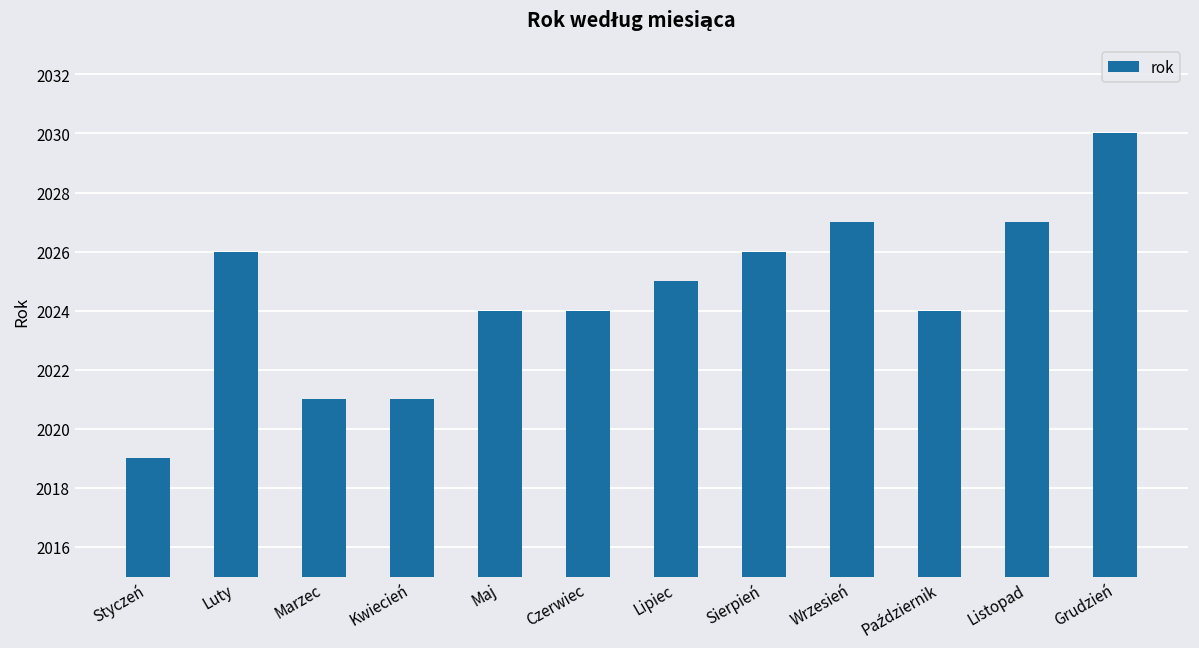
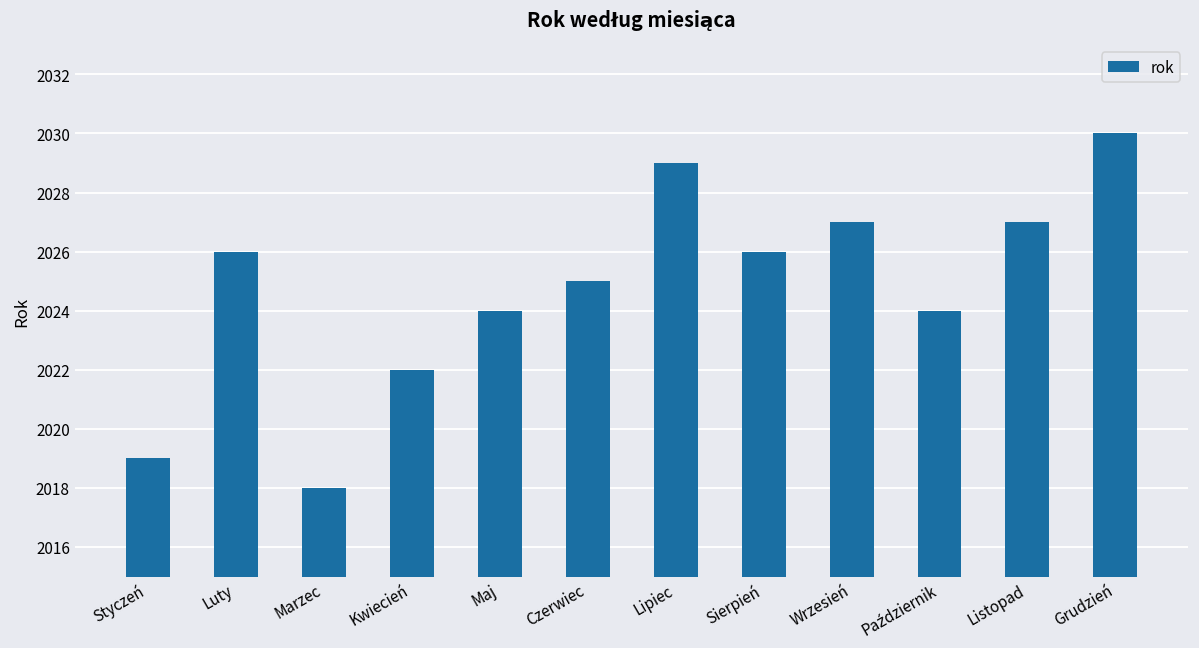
Marzec: 2021 -> 2018
Kwiecień: 2021 -> 2022
Czerwiec: 2024 -> 2025
Lipiec: 2025 -> 2029
